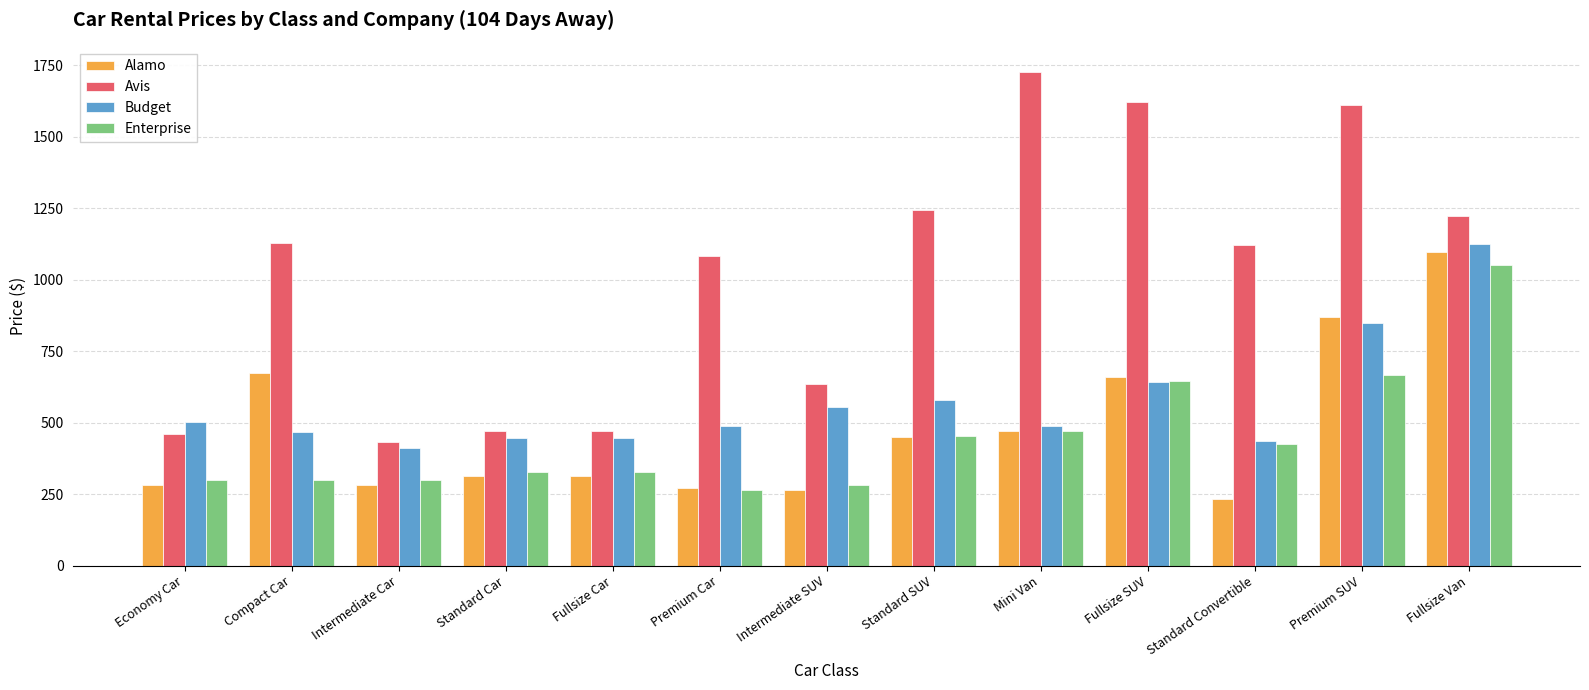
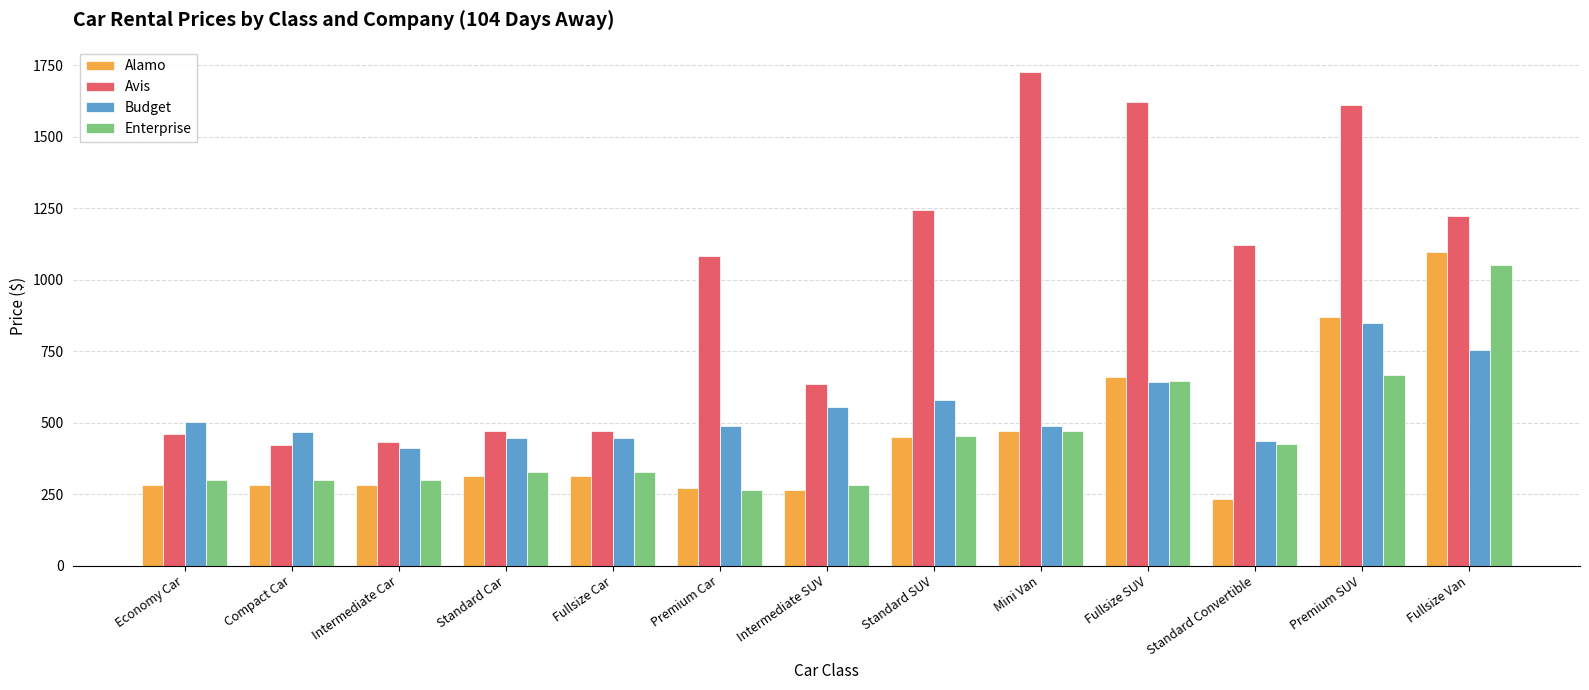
Alamo, Compact Car: 680 -> 280
Avis, Compact Car: 1130 -> 420
Budget, Fullsize Van: 1120 -> 760
